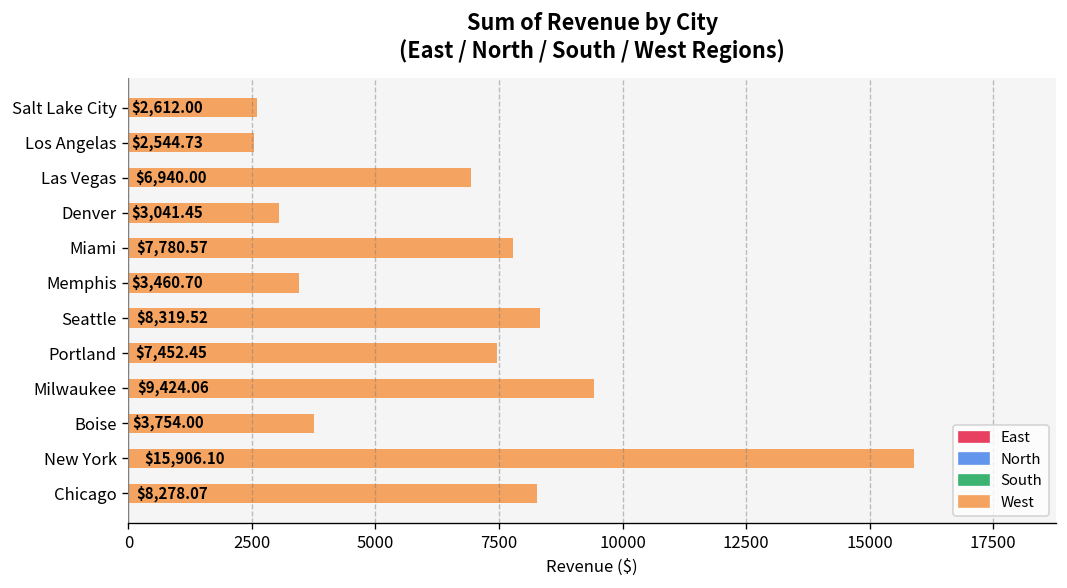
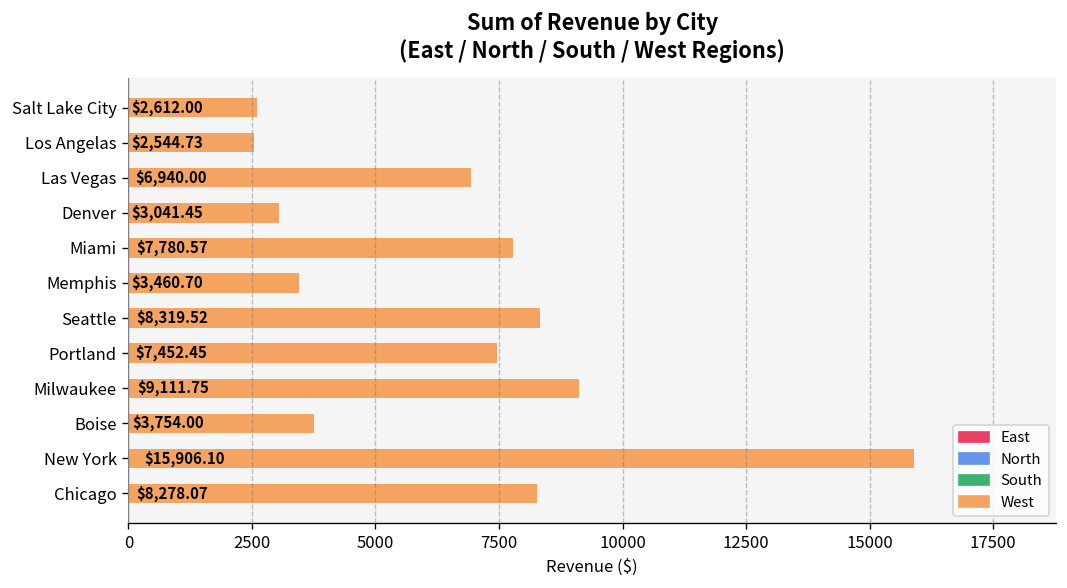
Milwaukee: $9,424.06 -> $9,111.75
